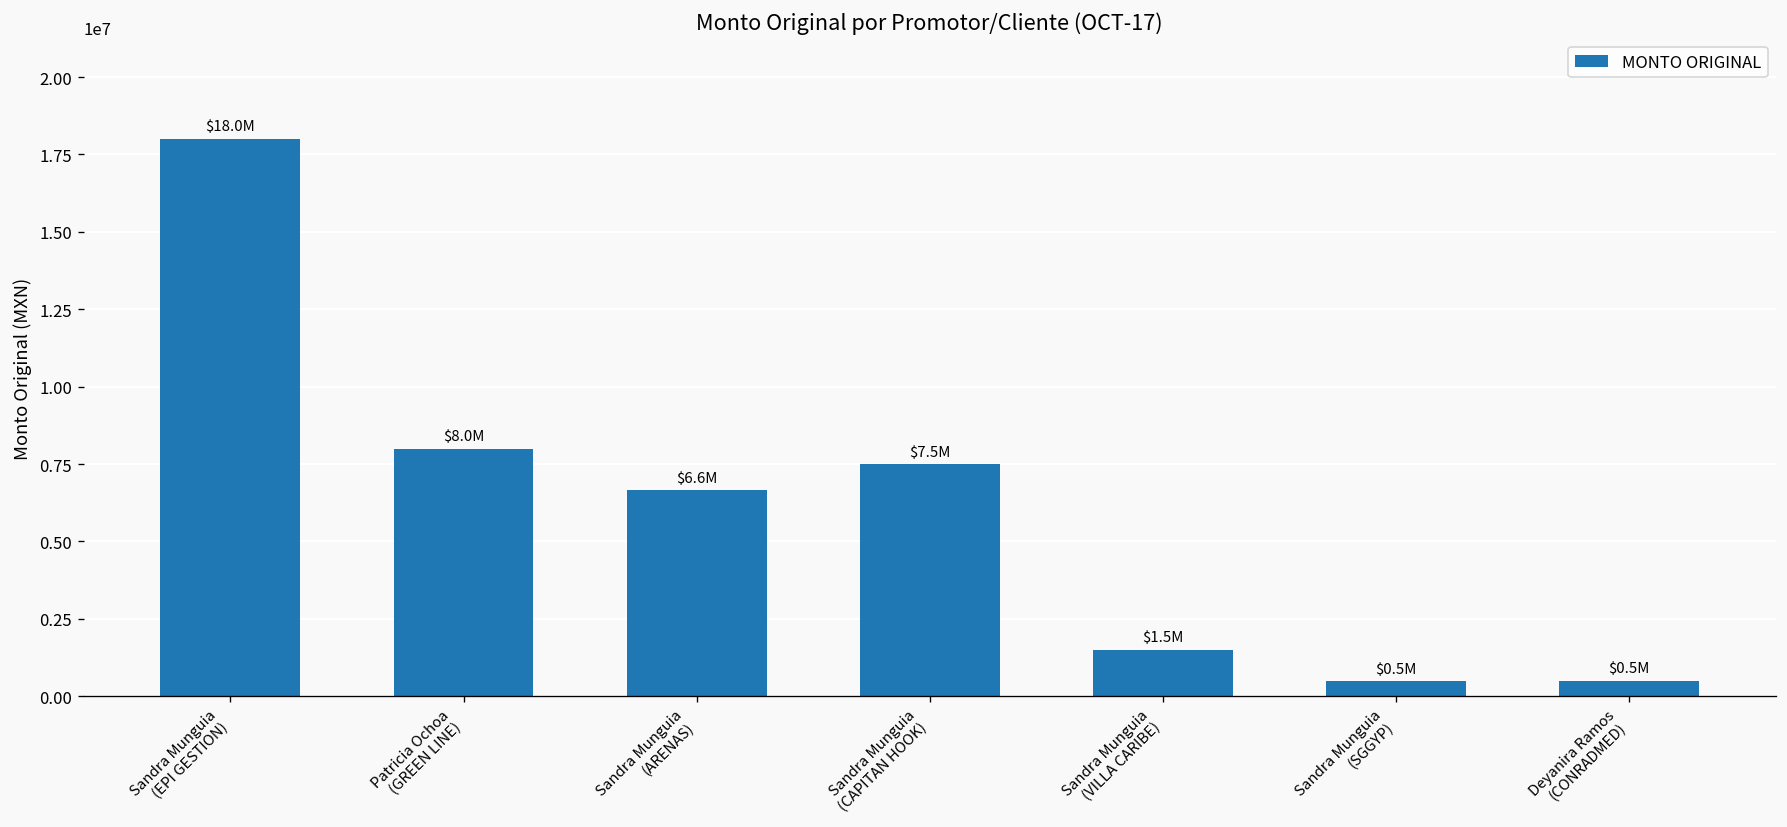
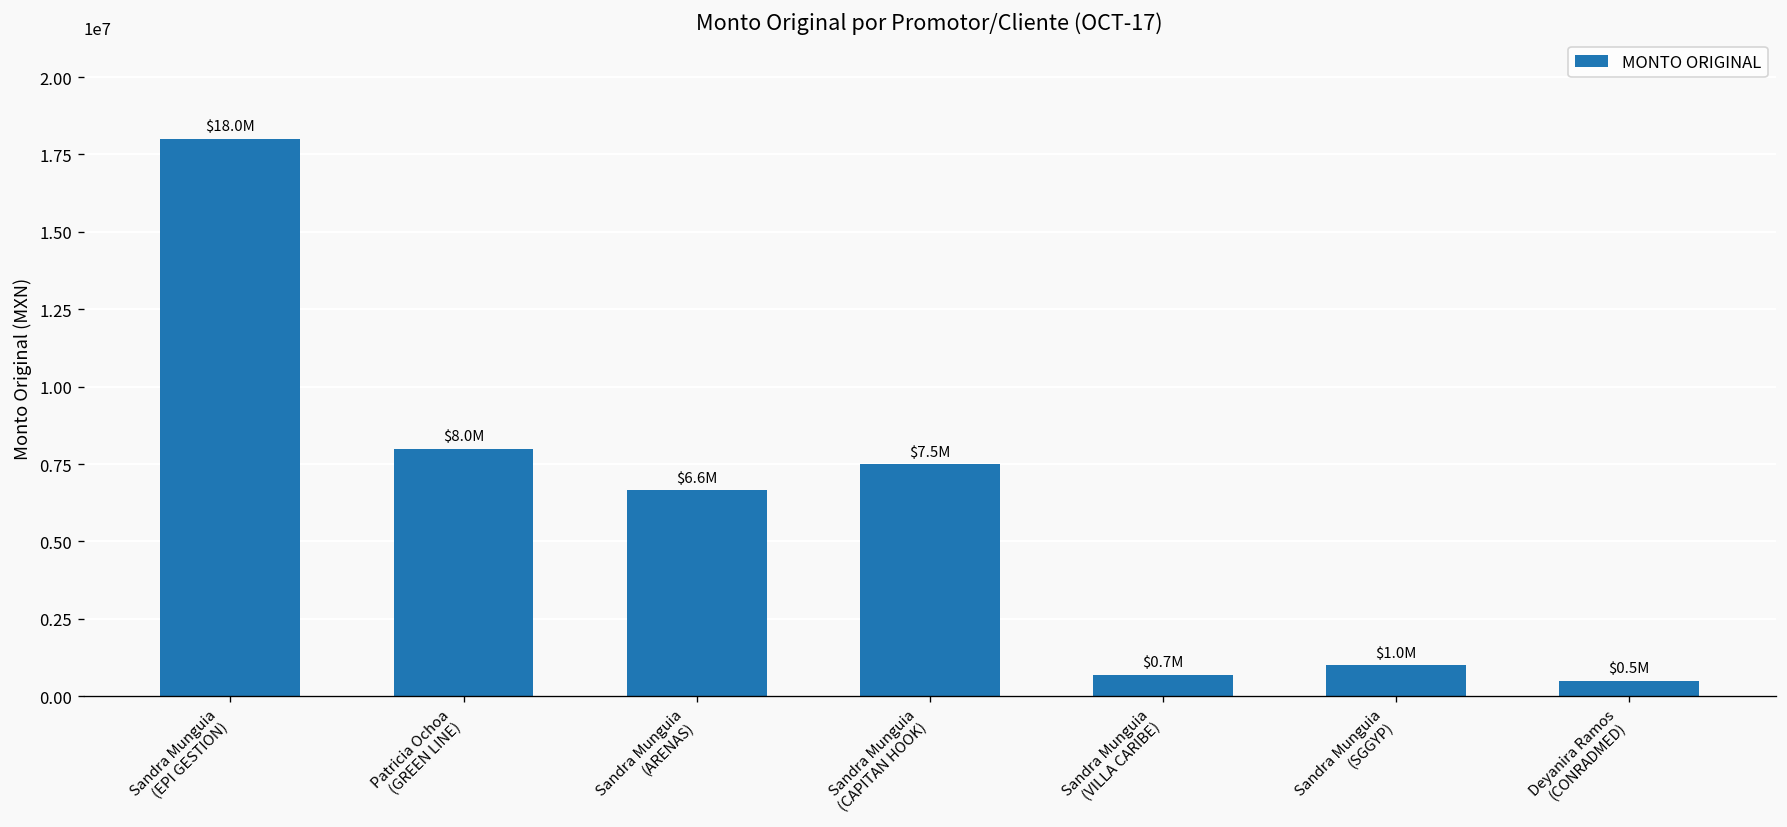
Sandra Munguia (VILLA CARIBE): $1.5M -> $0.7M
Sandra Munguia (SGGYP): $0.5M -> $1.0M
